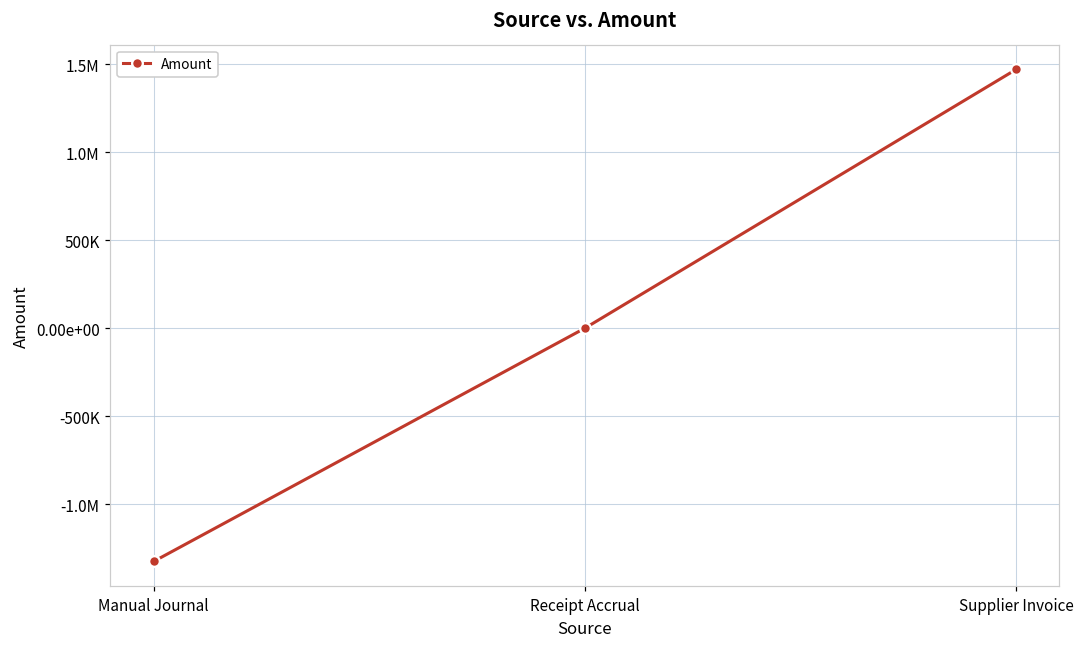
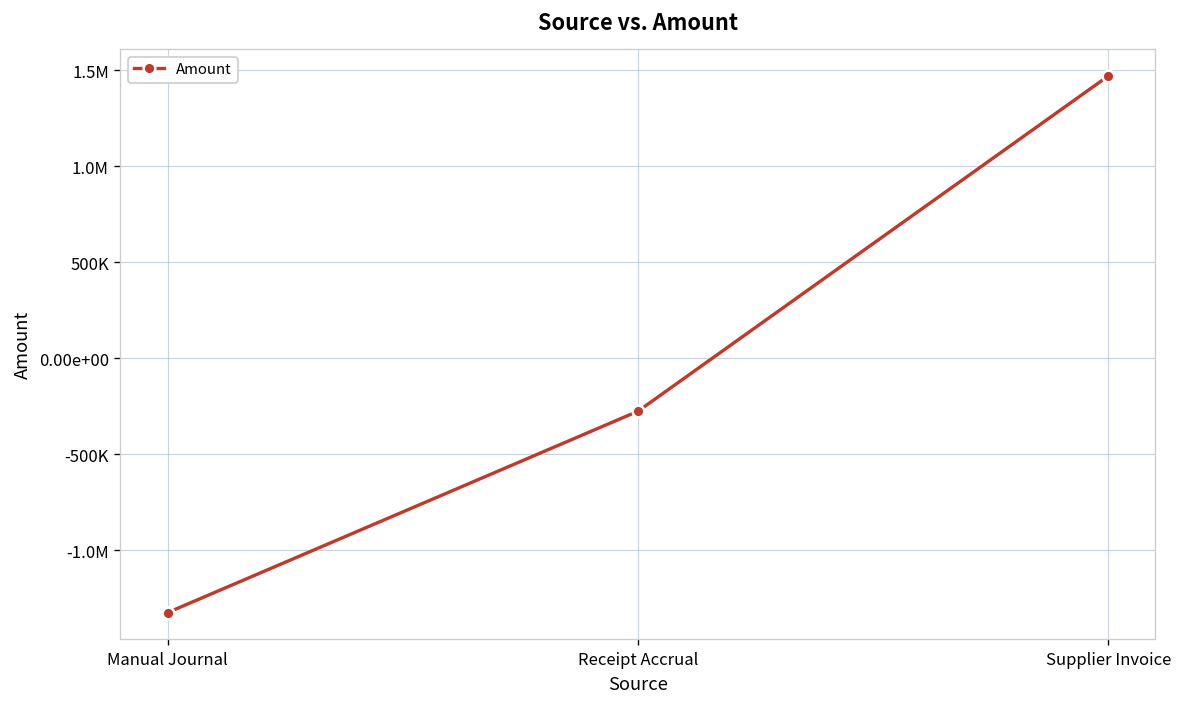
Receipt Accrual: 0 -> -280000
